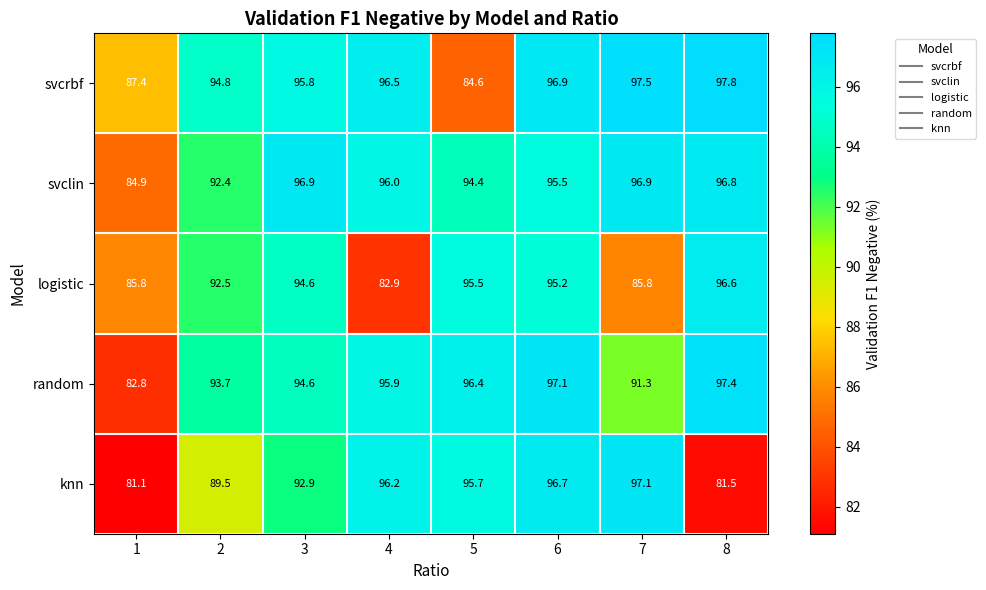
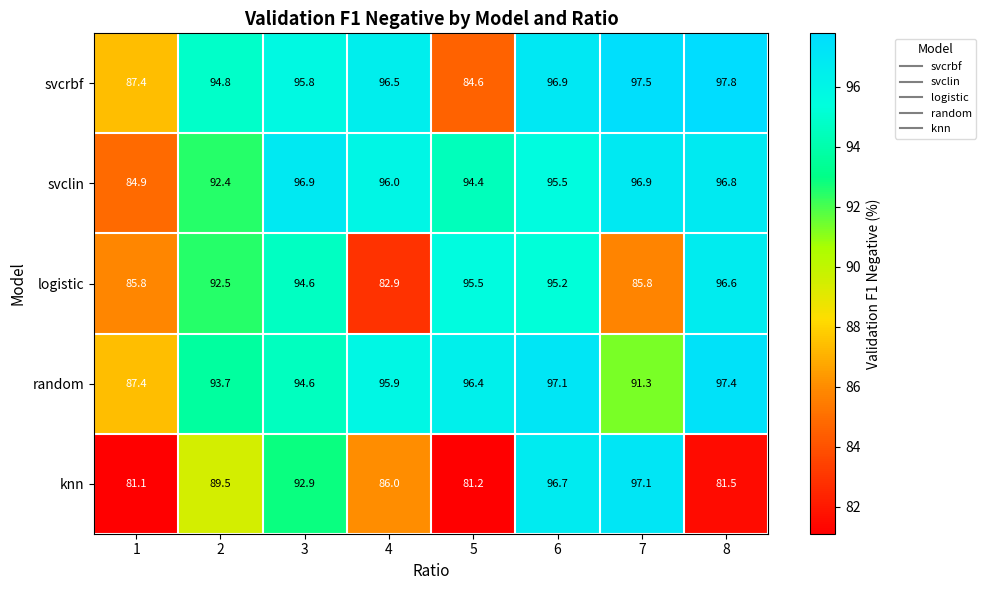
random, 1: 82.8 -> 87.4
knn, 4: 96.2 -> 86.0
knn, 5: 95.7 -> 81.2
